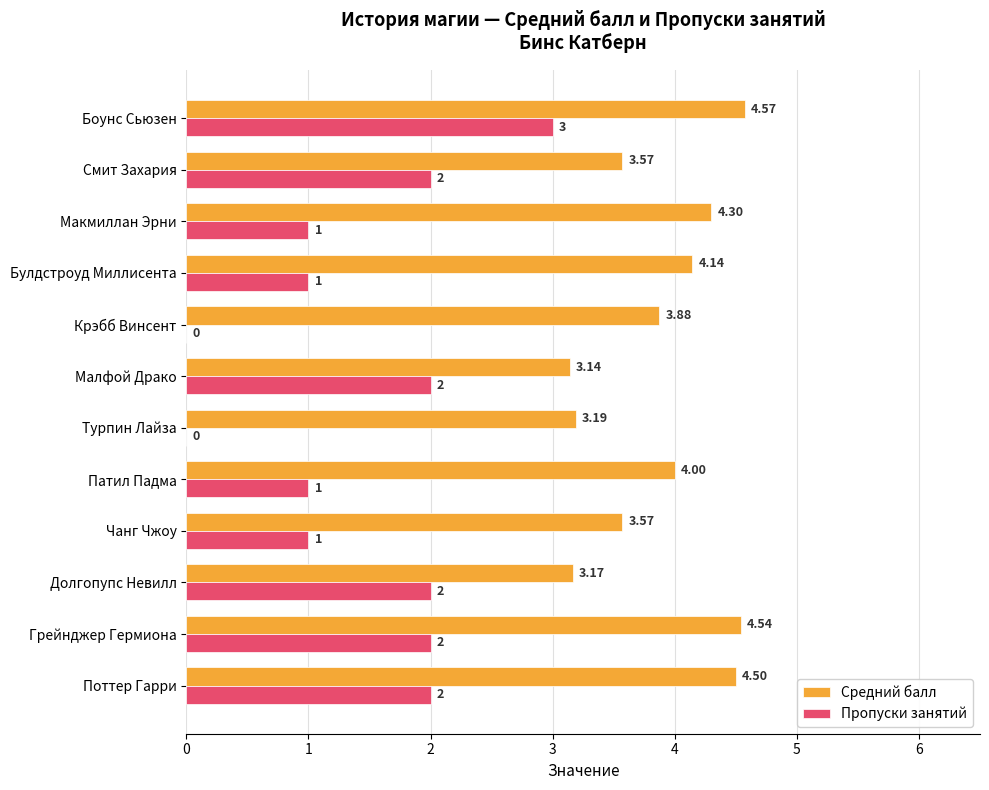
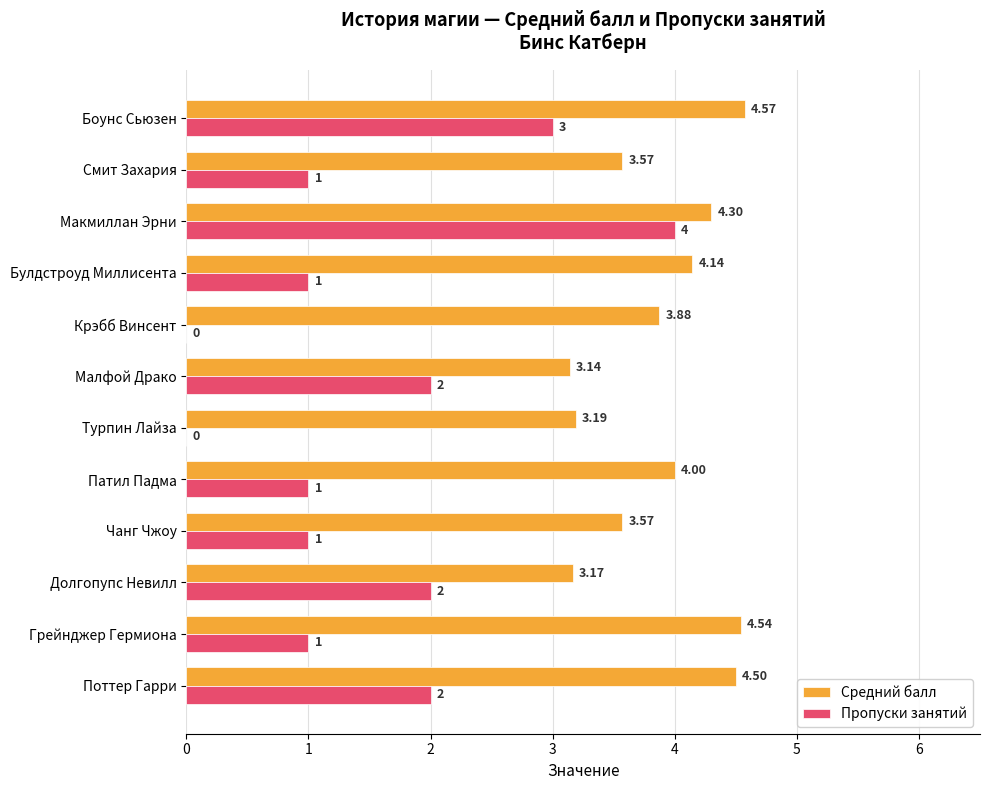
Пропуски занятий, Смит Захария: 2 -> 1
Пропуски занятий, Макмиллан Эрни: 1 -> 4
Пропуски занятий, Грейнджер Гермиона: 2 -> 1
